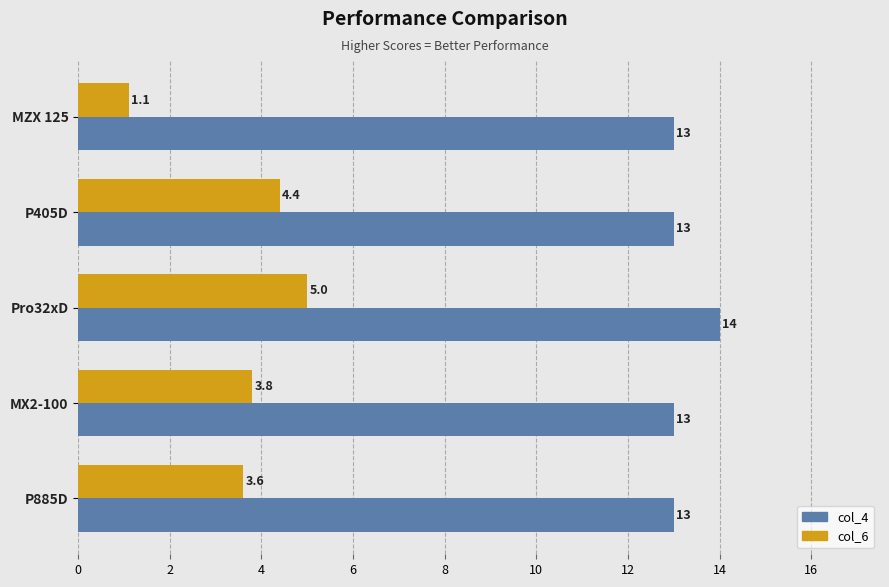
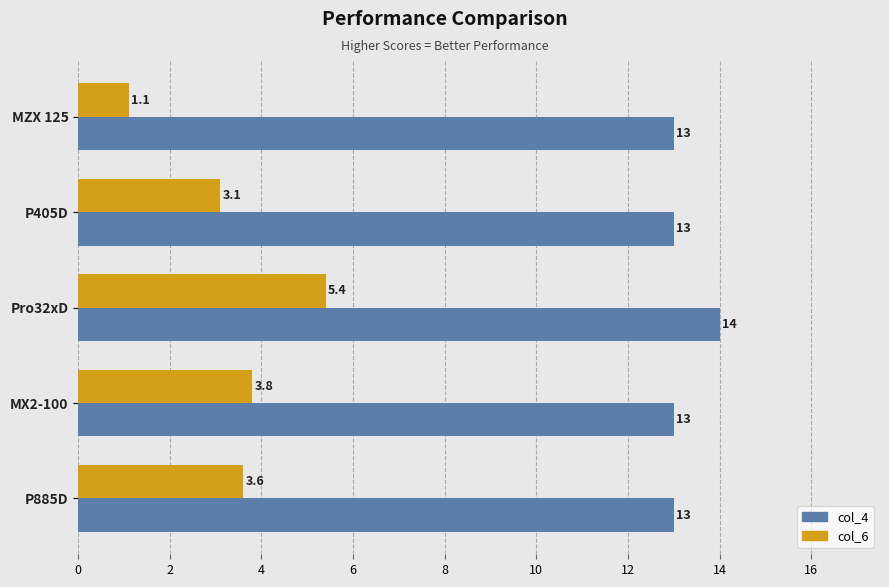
col_6, P405D: 4.4 -> 3.1
col_6, Pro32xD: 5.0 -> 5.4
